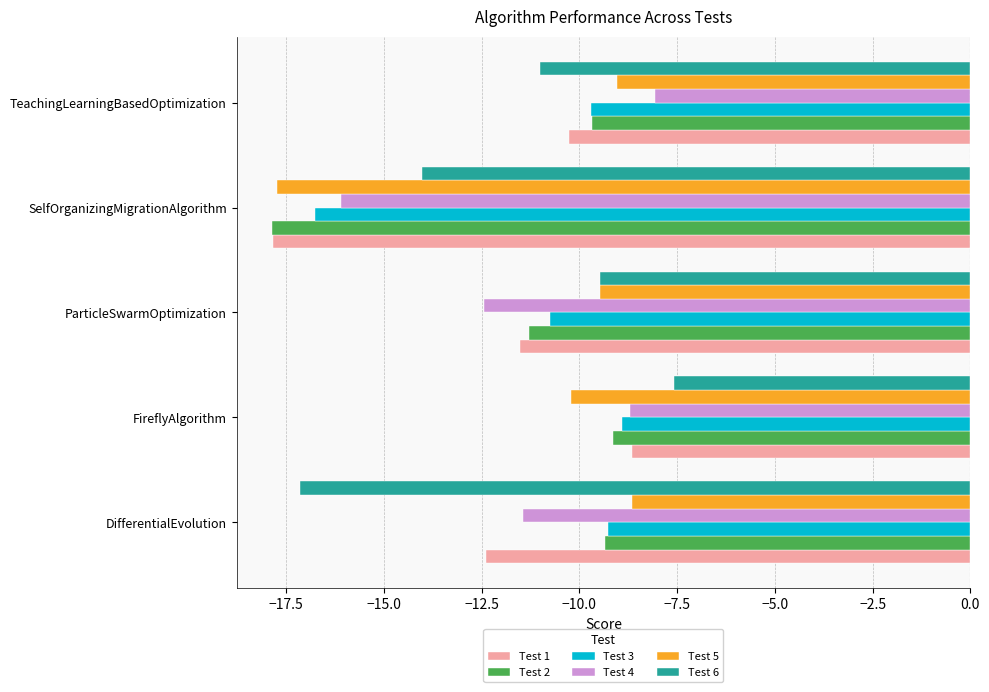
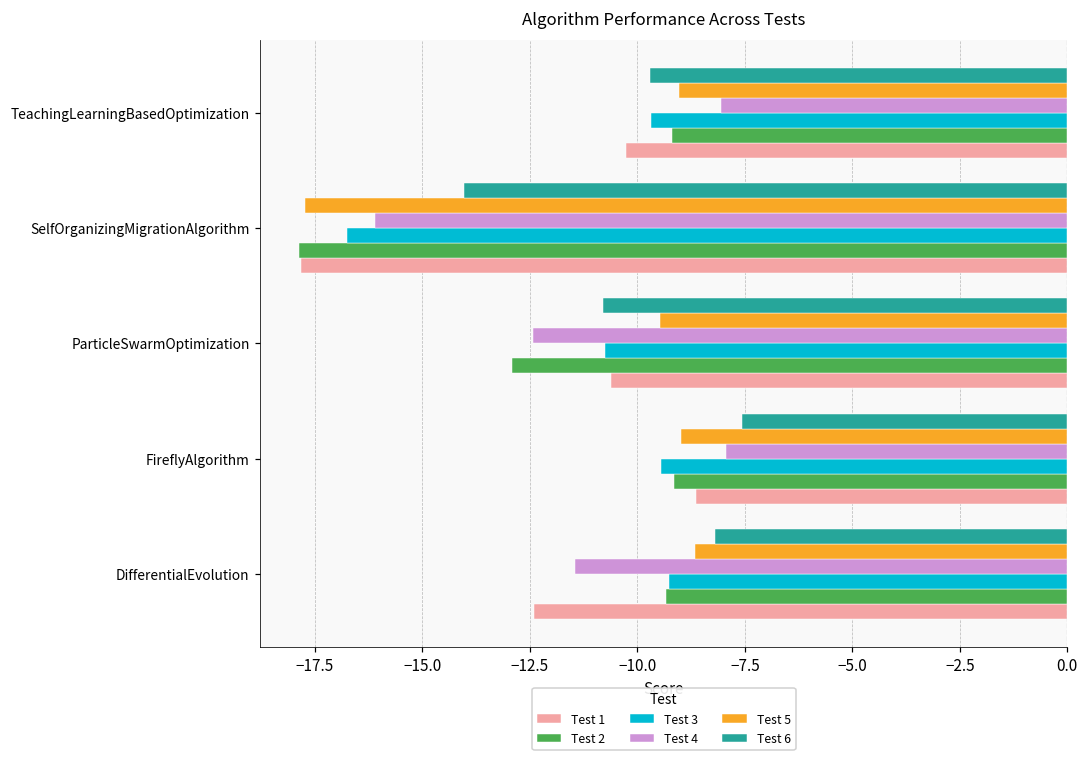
Test 6, TeachingLearningBasedOptimization: -11.0 -> -9.7
Test 2, TeachingLearningBasedOptimization: -9.7 -> -9.2
Test 6, ParticleSwarmOptimization: -9.5 -> -10.8
Test 2, ParticleSwarmOptimization: -11.3 -> -12.9
Test 1, ParticleSwarmOptimization: -11.5 -> -10.6
Test 5, FireflyAlgorithm: -10.2 -> -9.0
Test 4, FireflyAlgorithm: -8.7 -> -7.9
Test 3, FireflyAlgorithm: -8.9 -> -9.5
Test 6, DifferentialEvolution: -17.1 -> -8.2
